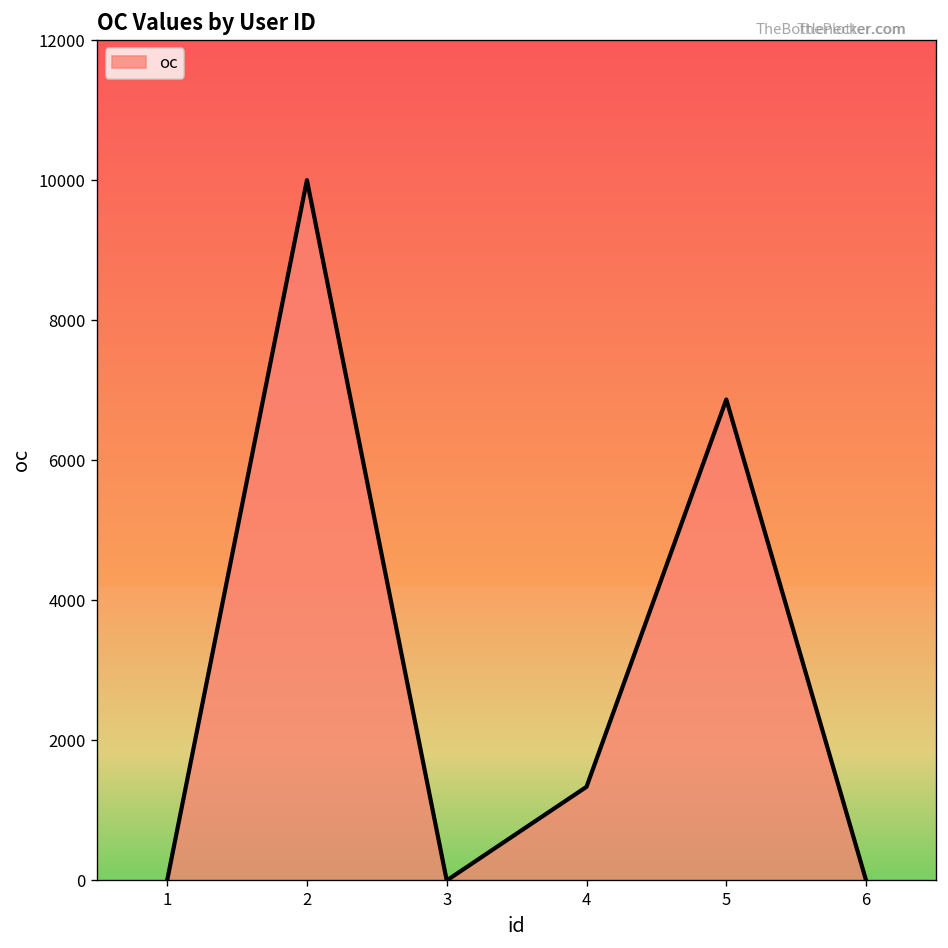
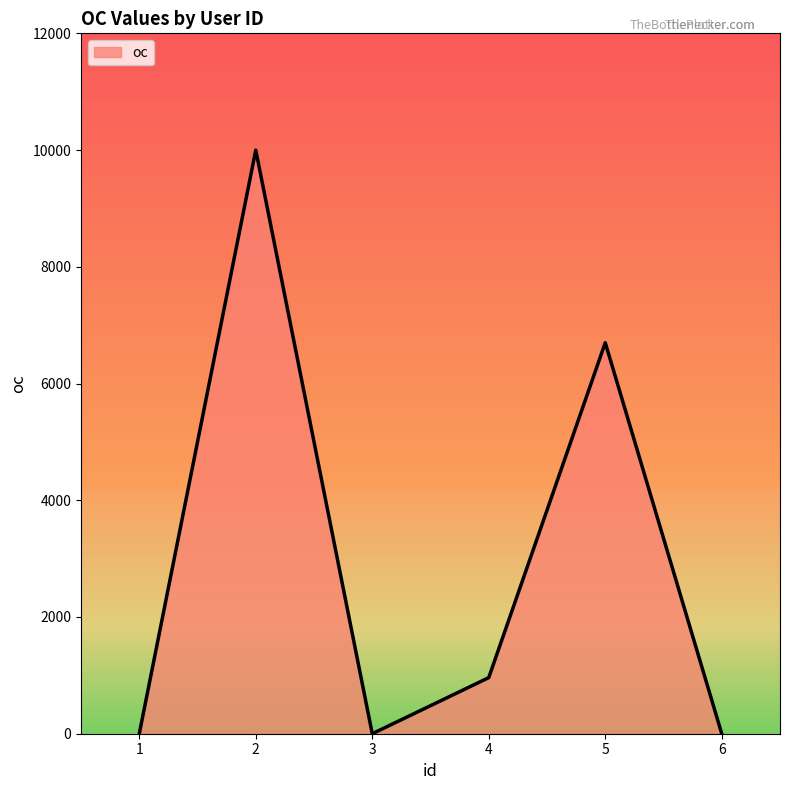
4: 1300 -> 1000
5: 6900 -> 6700
